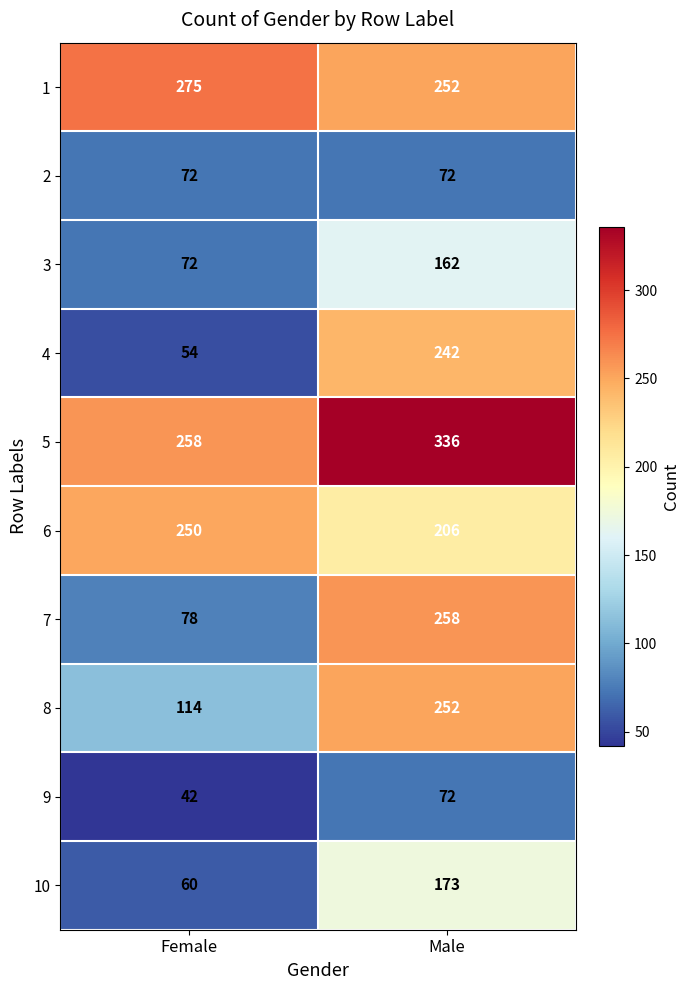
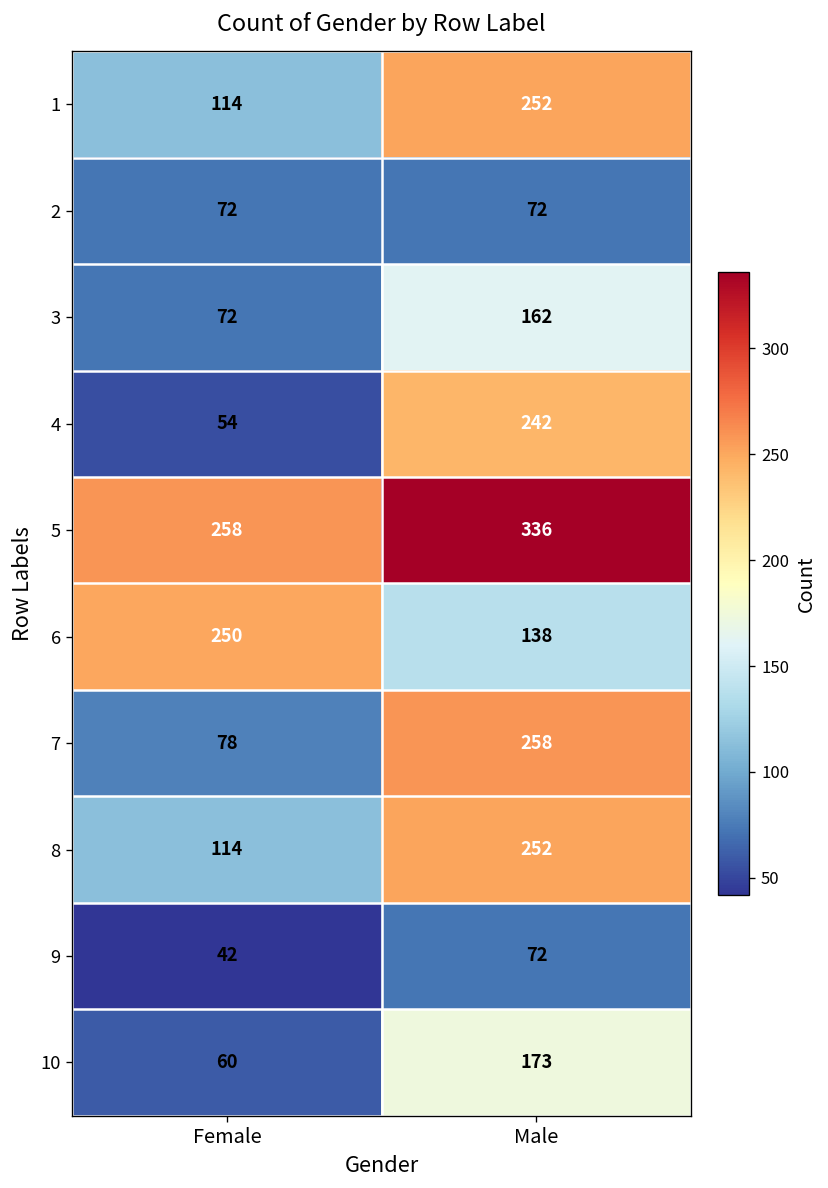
1, Female: 275 -> 114
6, Male: 206 -> 138
